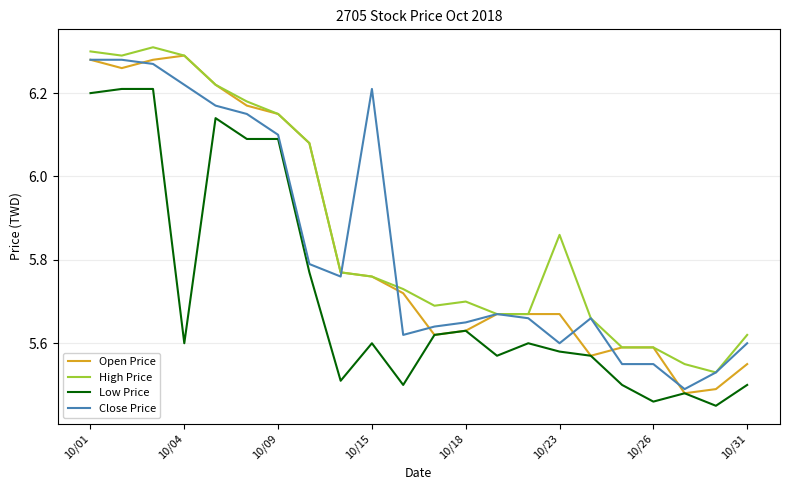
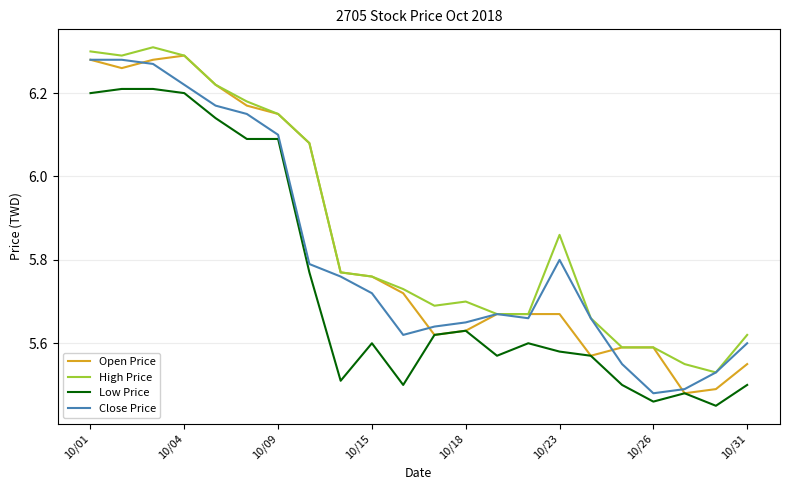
Low Price, 10/04: 5.6 -> 6.2
Close Price, 10/15: 6.21 -> 5.72
Close Price, 10/23: 5.6 -> 5.8
Close Price, 10/26: 5.55 -> 5.48
